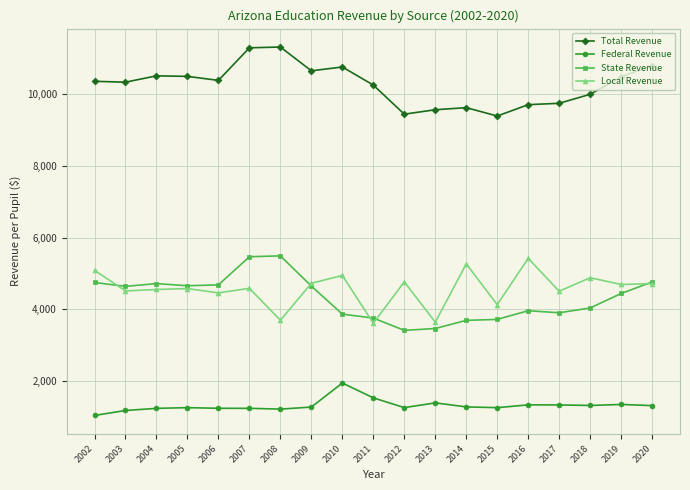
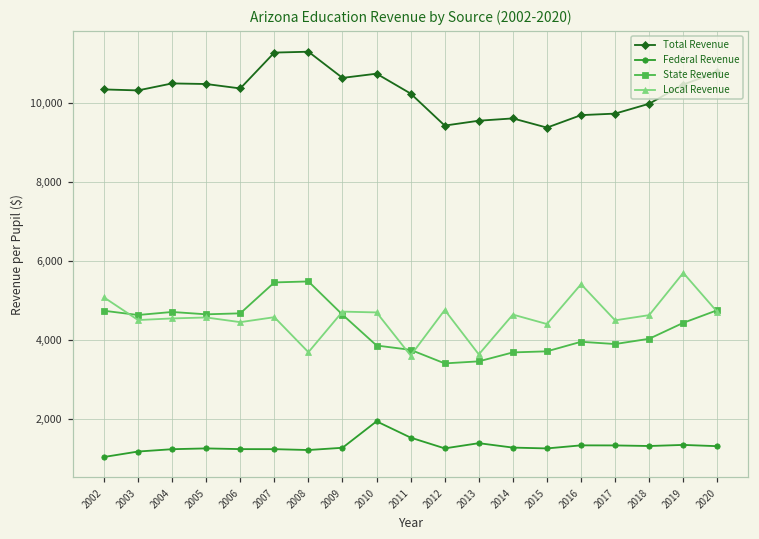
Local Revenue, 2010: 4,900 -> 4,700
Local Revenue, 2014: 5,300 -> 4,600
Local Revenue, 2015: 4,100 -> 4,400
Local Revenue, 2018: 4,900 -> 4,600
Local Revenue, 2019: 4,700 -> 5,700
